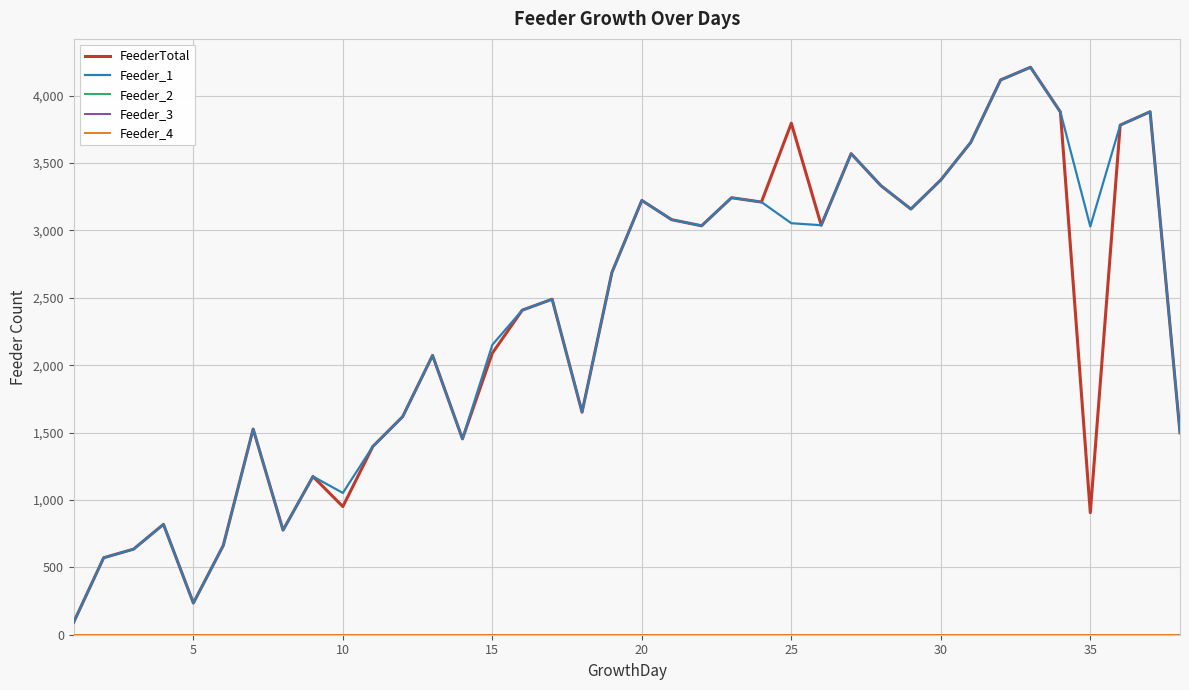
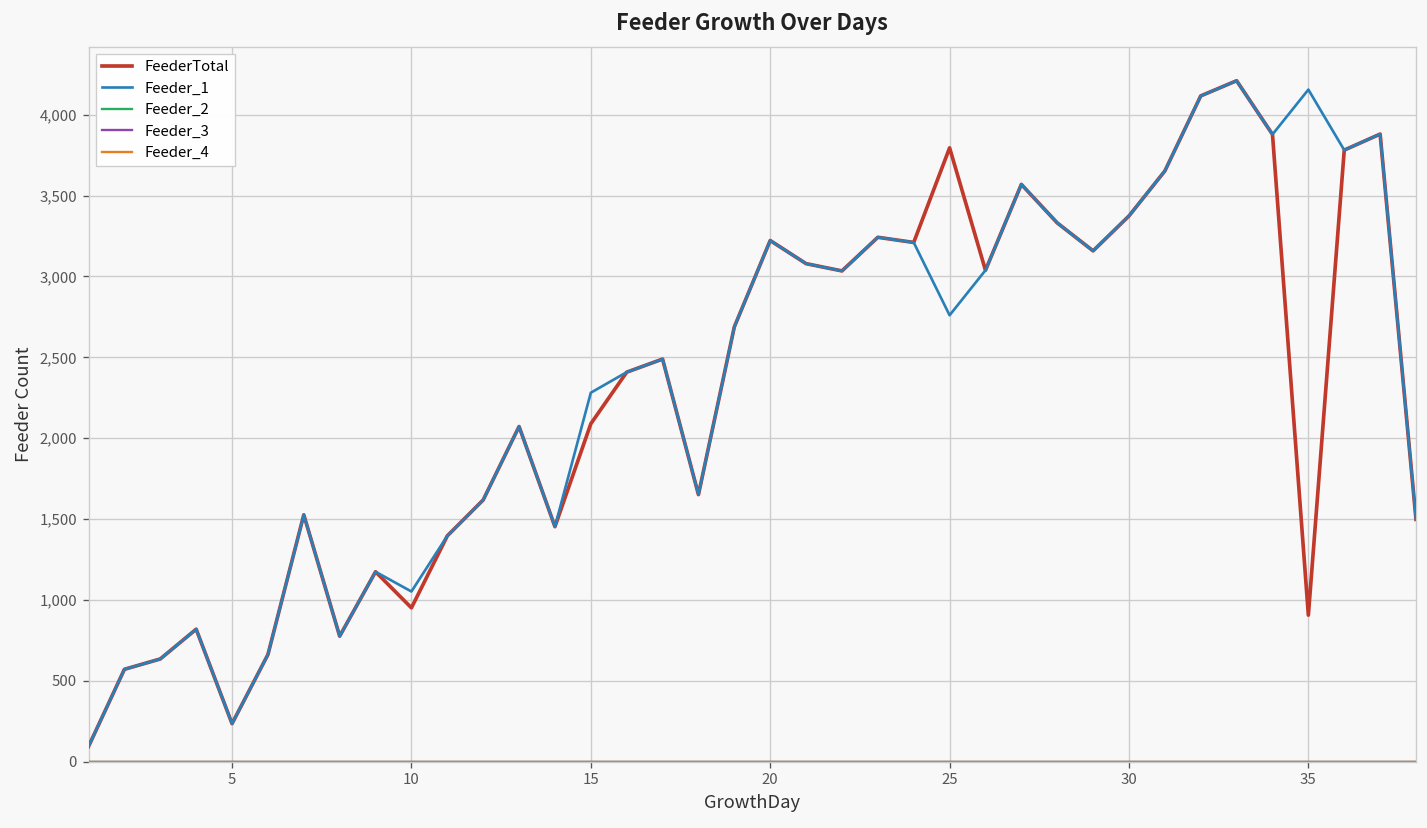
Feeder_1, 15: 2,150 -> 2,280
Feeder_1, 25: 3,050 -> 2,760
Feeder_1, 35: 3,030 -> 4,160
